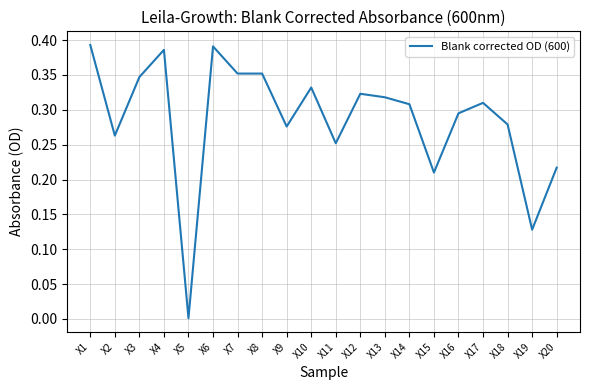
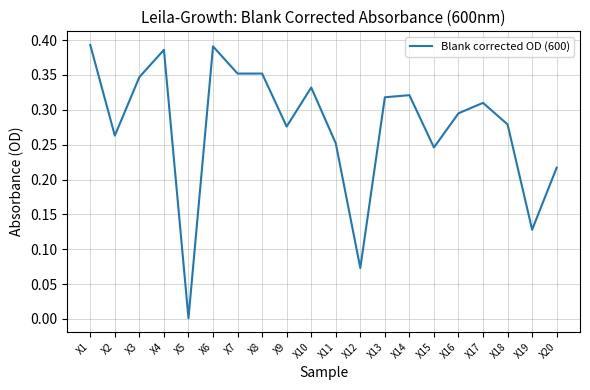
X12: 0.32 -> 0.07
X14: 0.31 -> 0.32
X15: 0.21 -> 0.25
